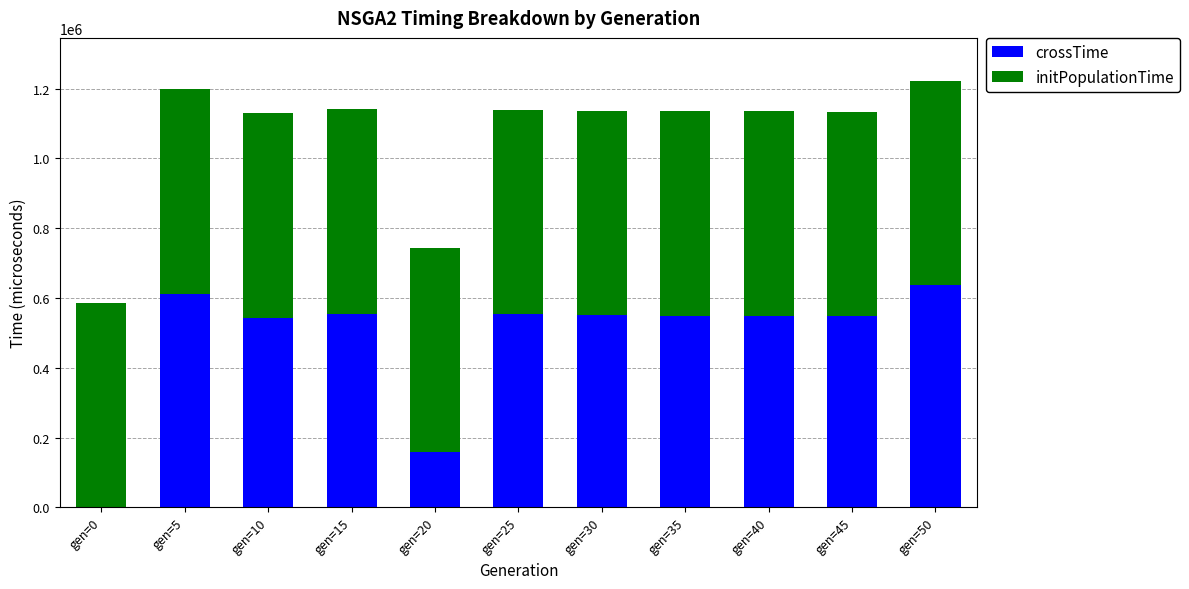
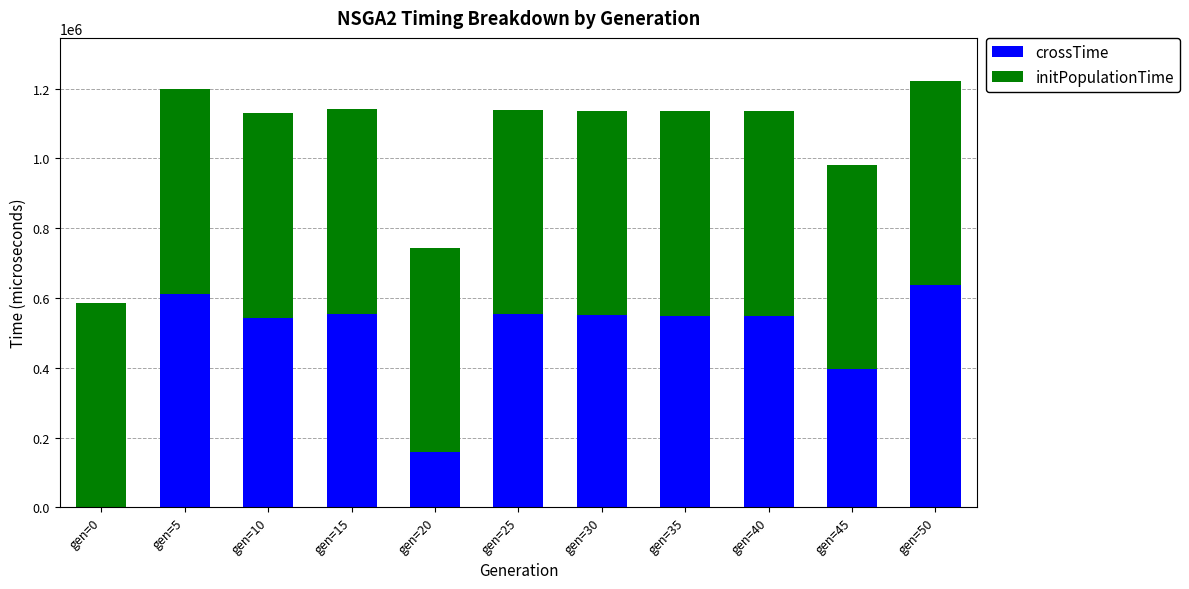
crossTime, gen=45: 550000 -> 400000
